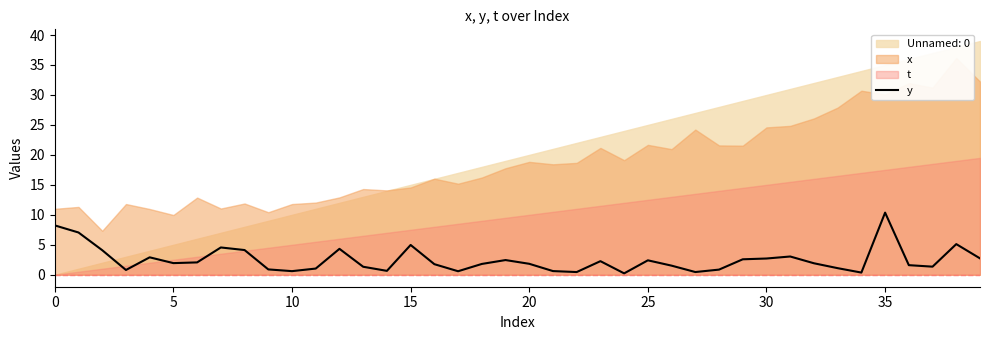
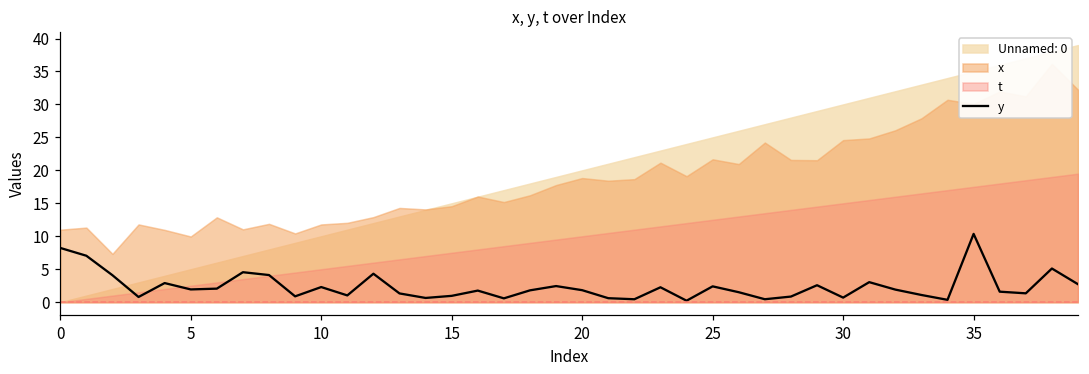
y, 10: 1 -> 2
y, 15: 5 -> 1
y, 30: 3 -> 1
